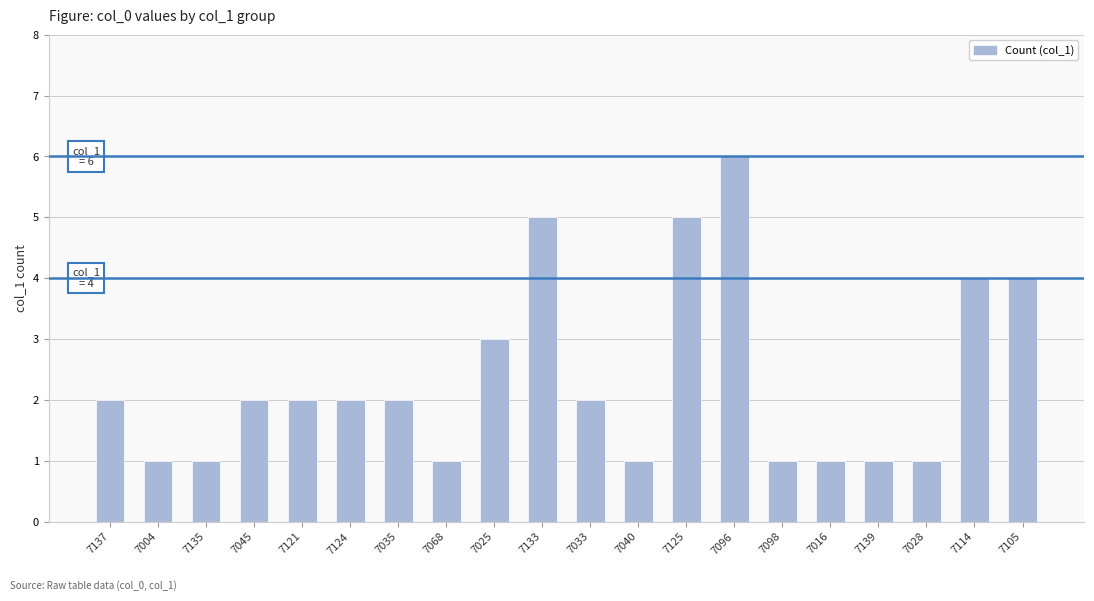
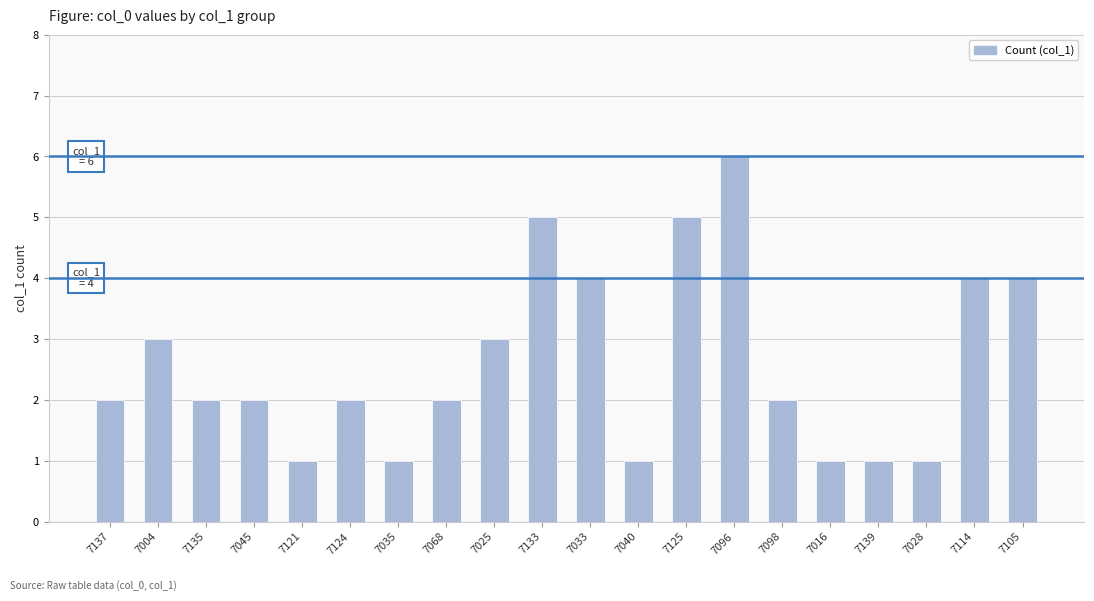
7004: 1 -> 3
7135: 1 -> 2
7121: 2 -> 1
7035: 2 -> 1
7068: 1 -> 2
7033: 2 -> 4
7098: 1 -> 2
